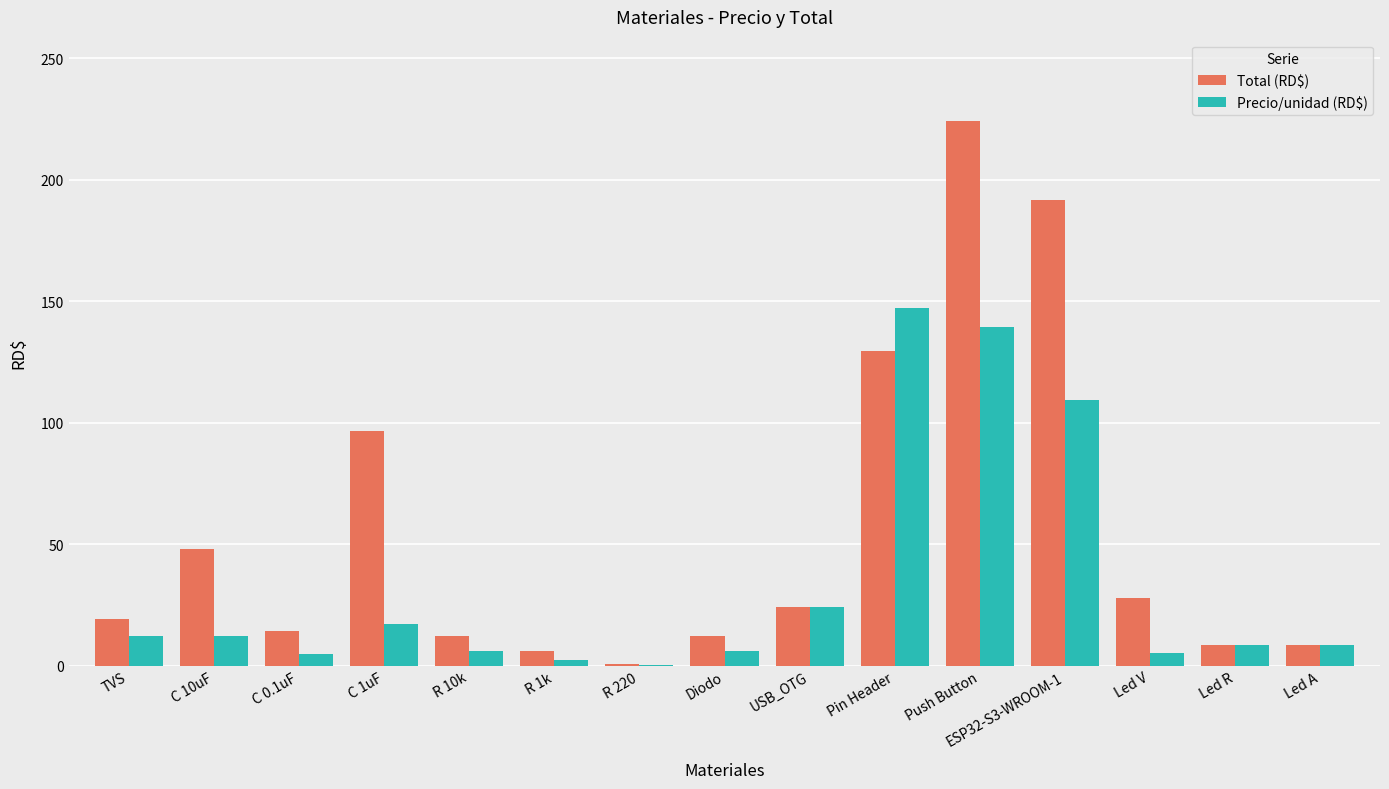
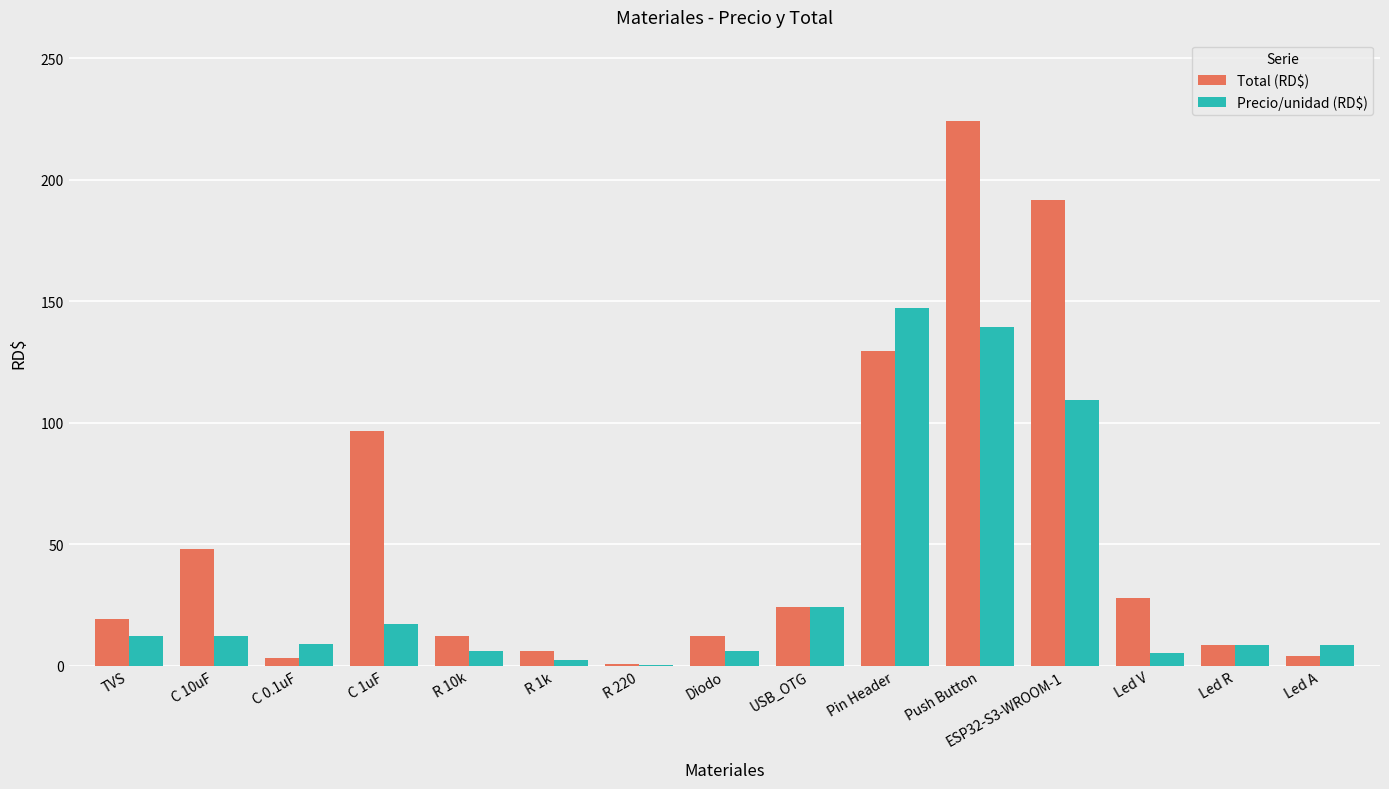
Total (RD$), C 0.1uF: 14 -> 3
Precio/unidad (RD$), C 0.1uF: 5 -> 9
Total (RD$), Led A: 8 -> 4
